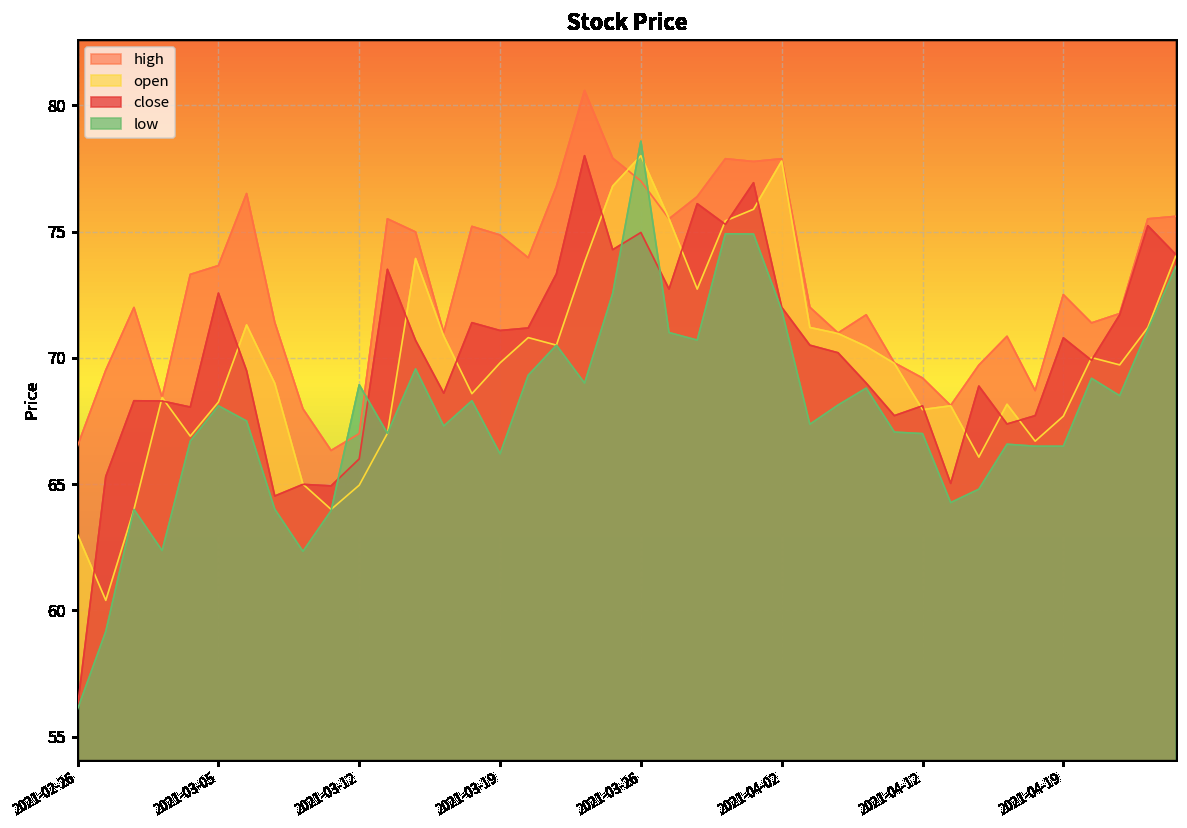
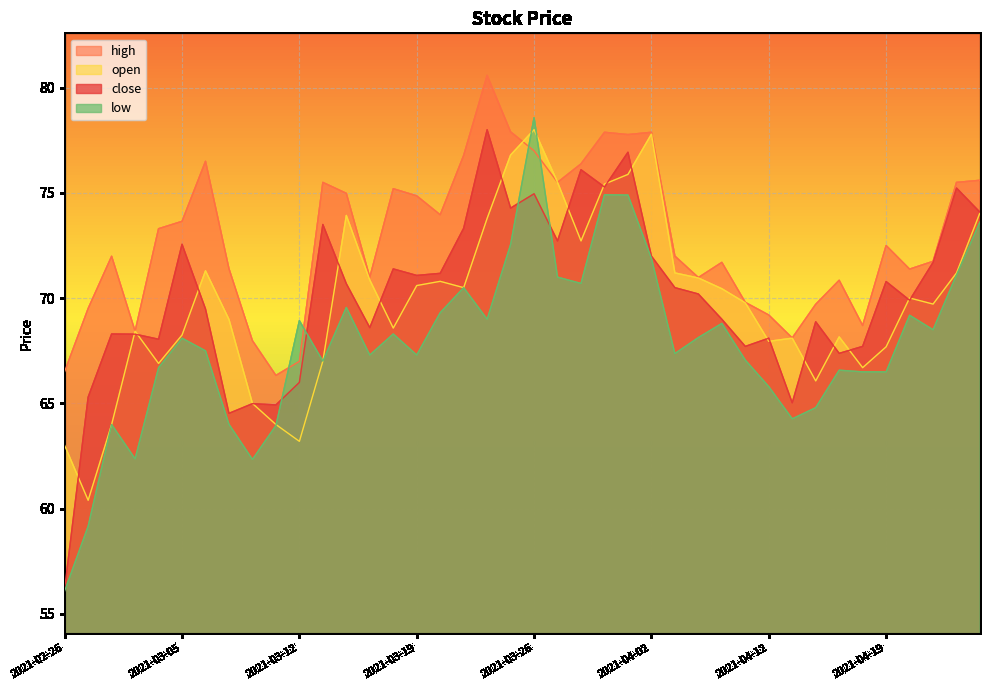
open, 2021-03-12: 65.0 -> 63.2
open, 2021-03-19: 69.8 -> 70.6
low, 2021-03-19: 66.2 -> 67.3
low, 2021-04-12: 67.0 -> 65.8
